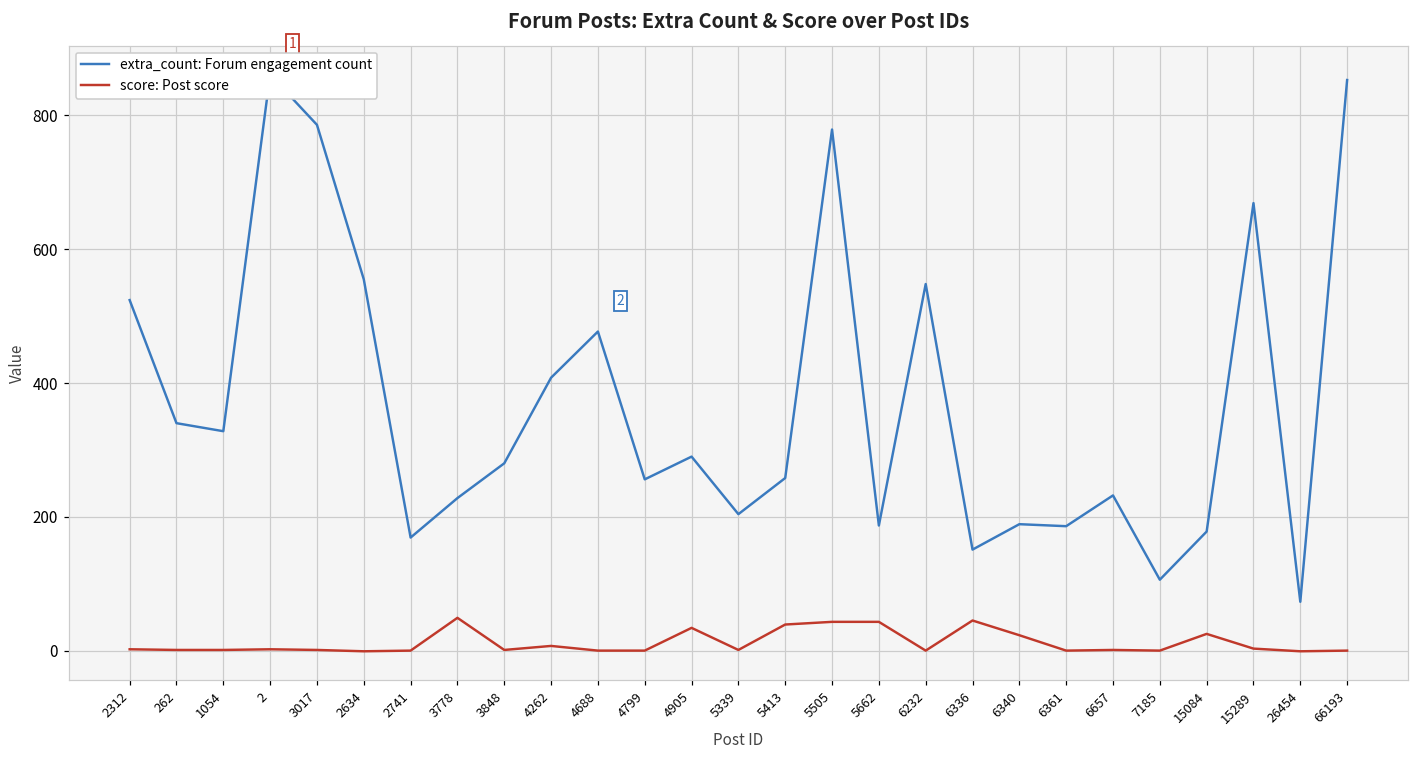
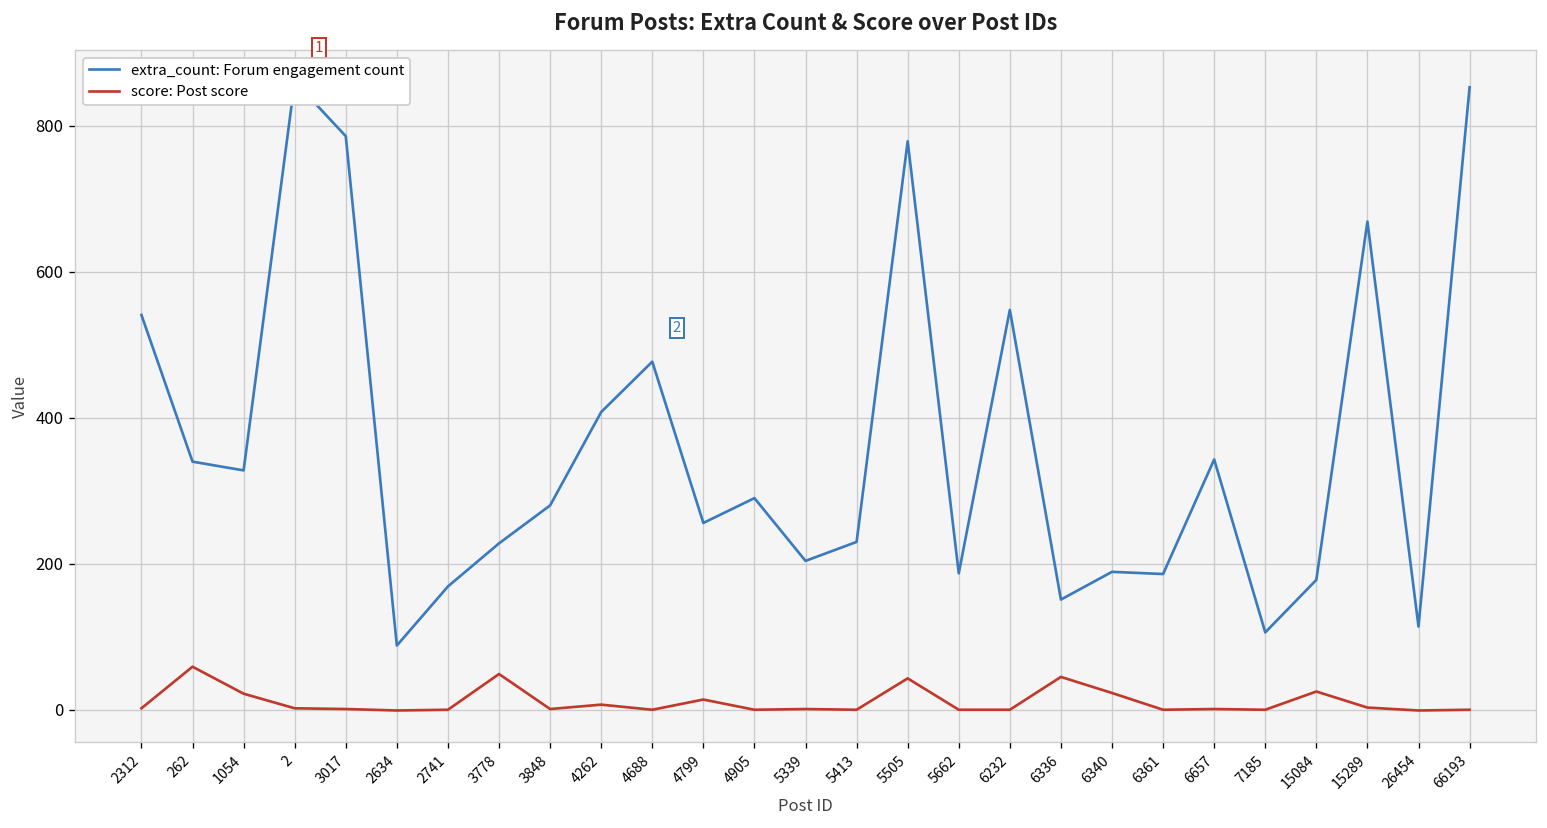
extra_count: Forum engagement count, 2312: 520 -> 540
score: Post score, 262: 0 -> 60
score: Post score, 1054: 0 -> 20
extra_count: Forum engagement count, 2634: 560 -> 90
score: Post score, 4799: 0 -> 10
score: Post score, 4905: 30 -> 0
extra_count: Forum engagement count, 5413: 260 -> 230
score: Post score, 5413: 40 -> 0
score: Post score, 5662: 40 -> 0
extra_count: Forum engagement count, 6657: 230 -> 340
extra_count: Forum engagement count, 26454: 70 -> 110
